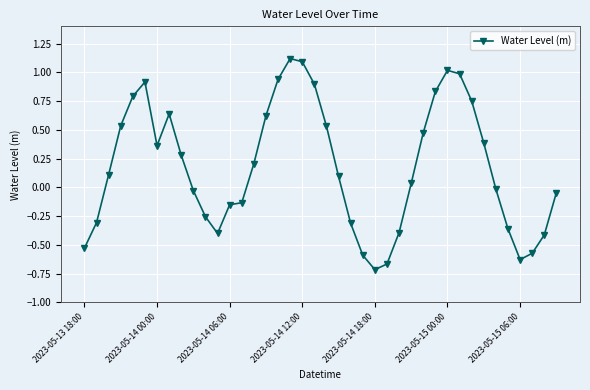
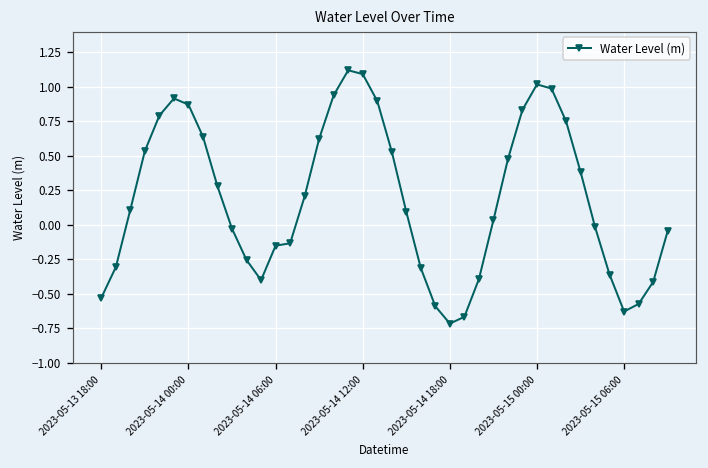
2023-05-14 00:00: 0.36 -> 0.87
